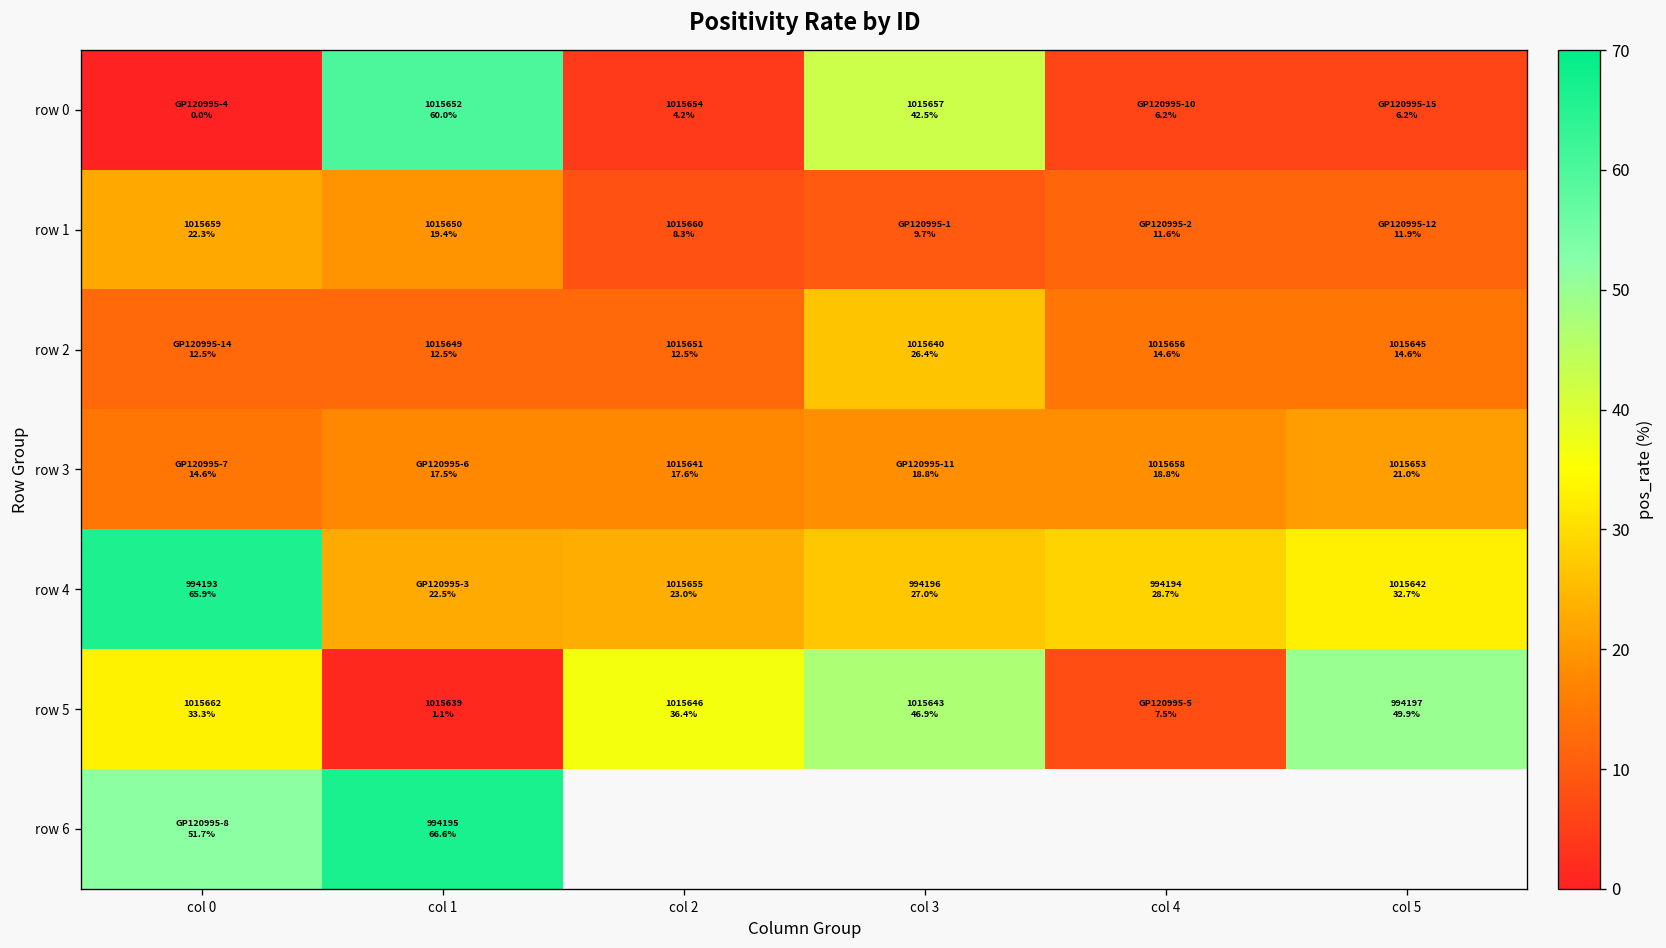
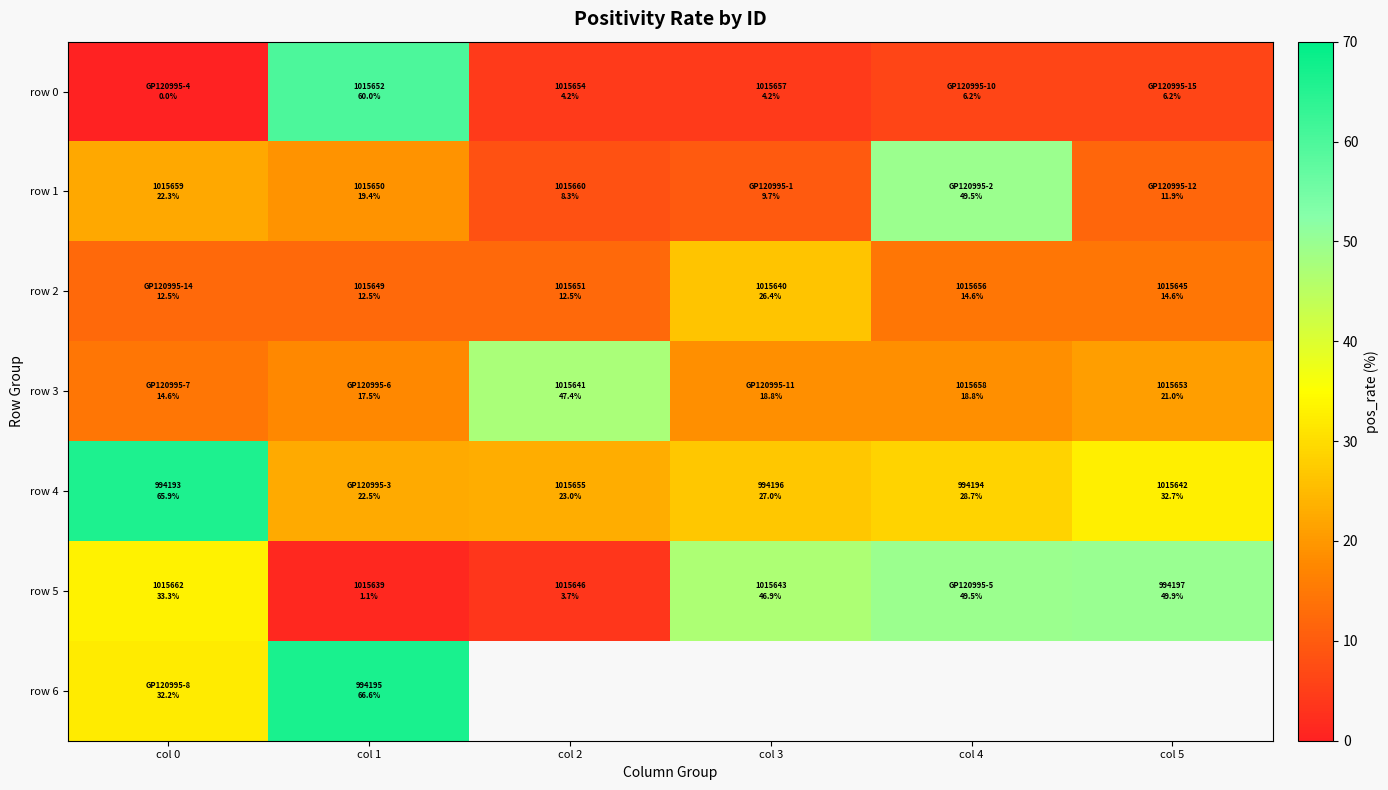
row 0, col 3: 42.5% -> 4.2%
row 1, col 4: 11.6% -> 49.5%
row 3, col 2: 17.6% -> 47.4%
row 5, col 2: 36.4% -> 3.7%
row 5, col 4: 7.5% -> 49.5%
row 6, col 0: 51.7% -> 32.2%
